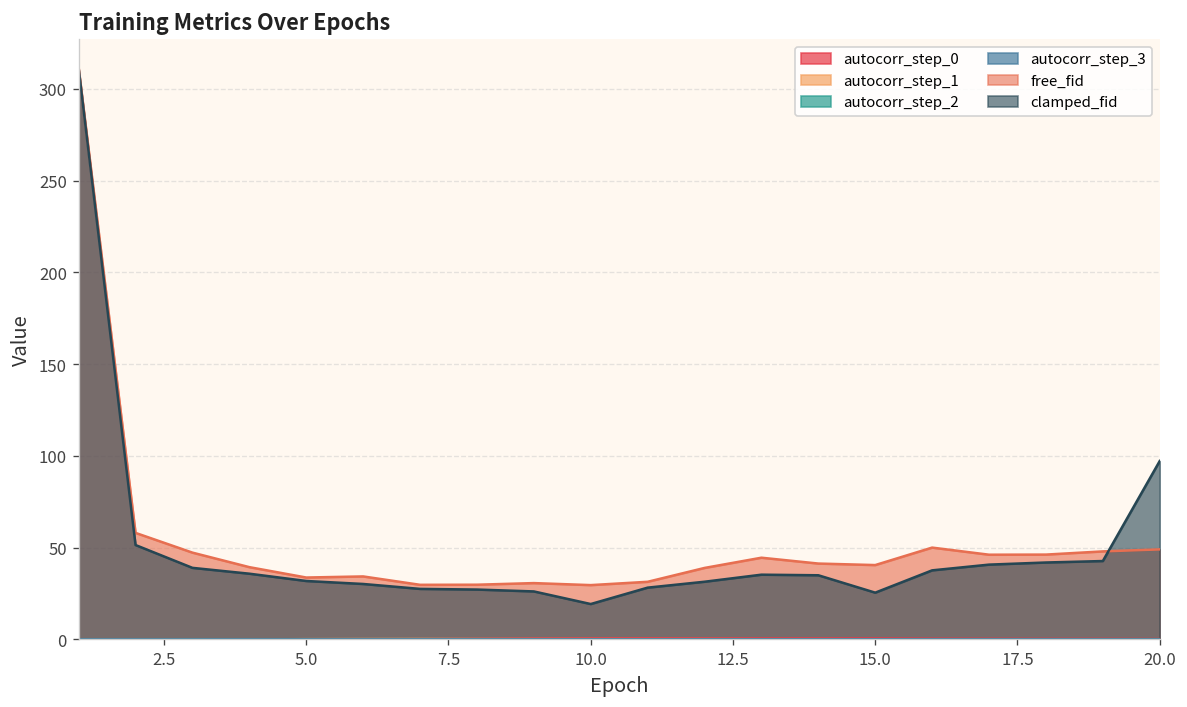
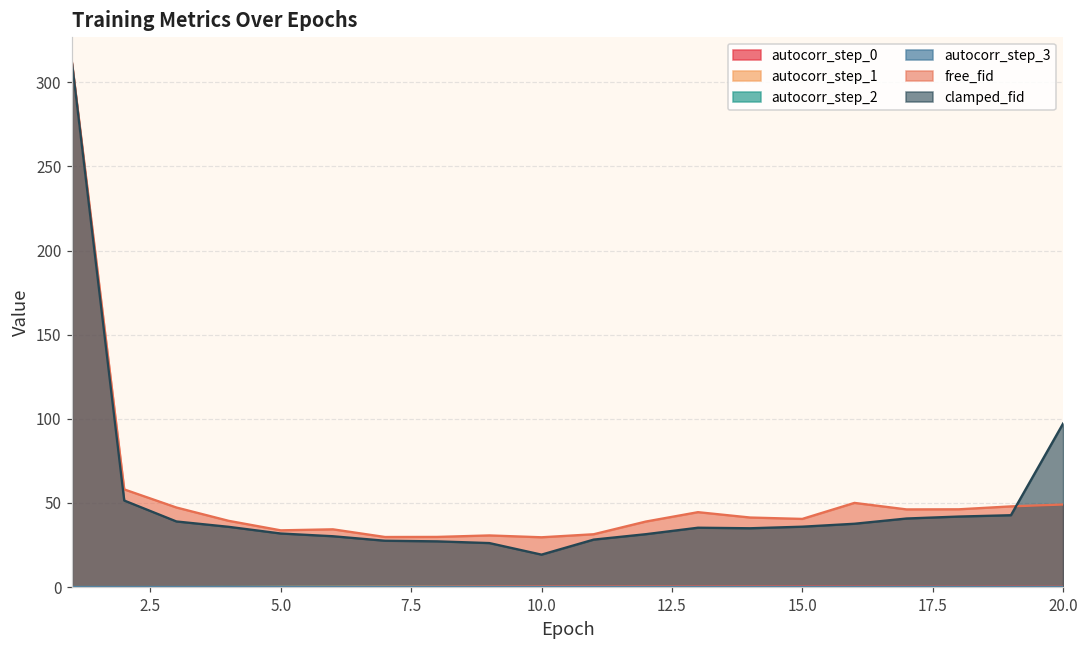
clamped_fid, 15.0: 25 -> 36
